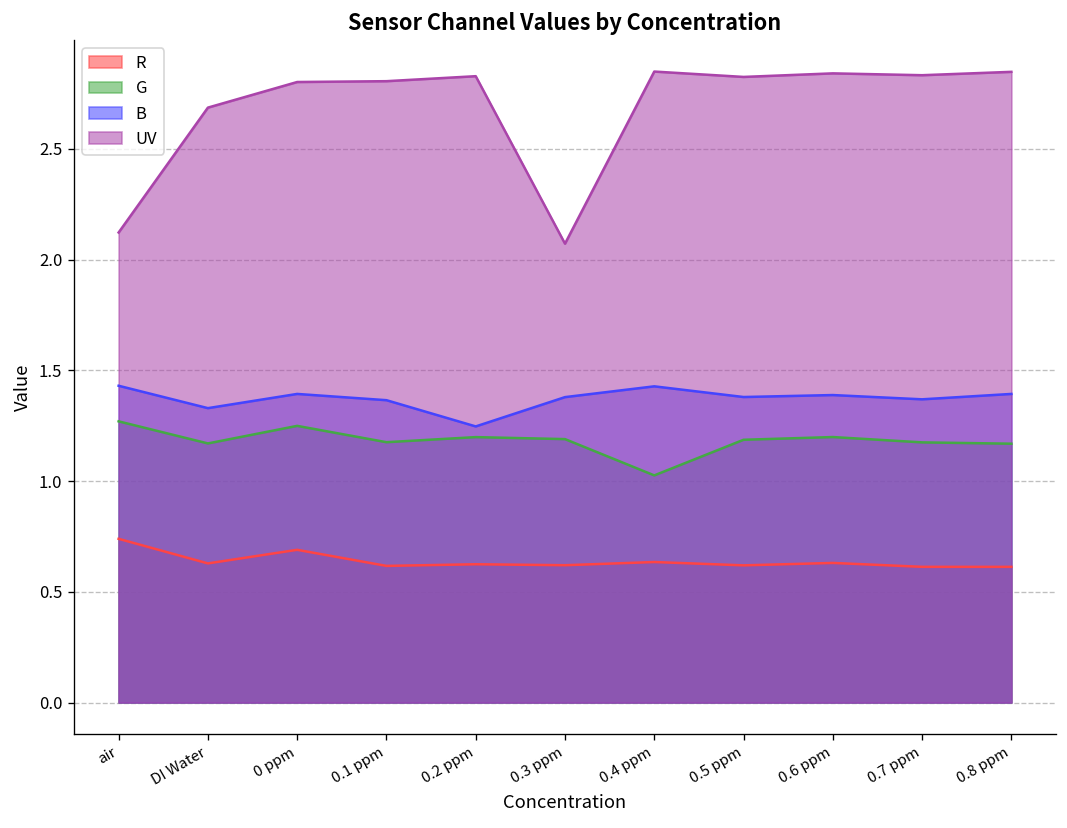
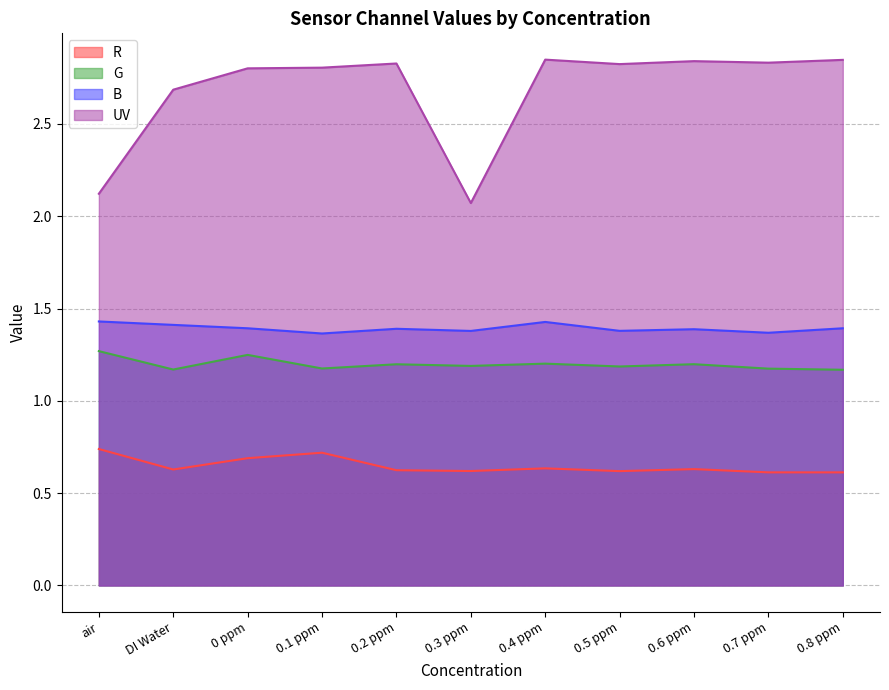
B, DI Water: 1.33 -> 1.41
R, 0.1 ppm: 0.62 -> 0.72
B, 0.2 ppm: 1.25 -> 1.39
G, 0.4 ppm: 1.03 -> 1.20
